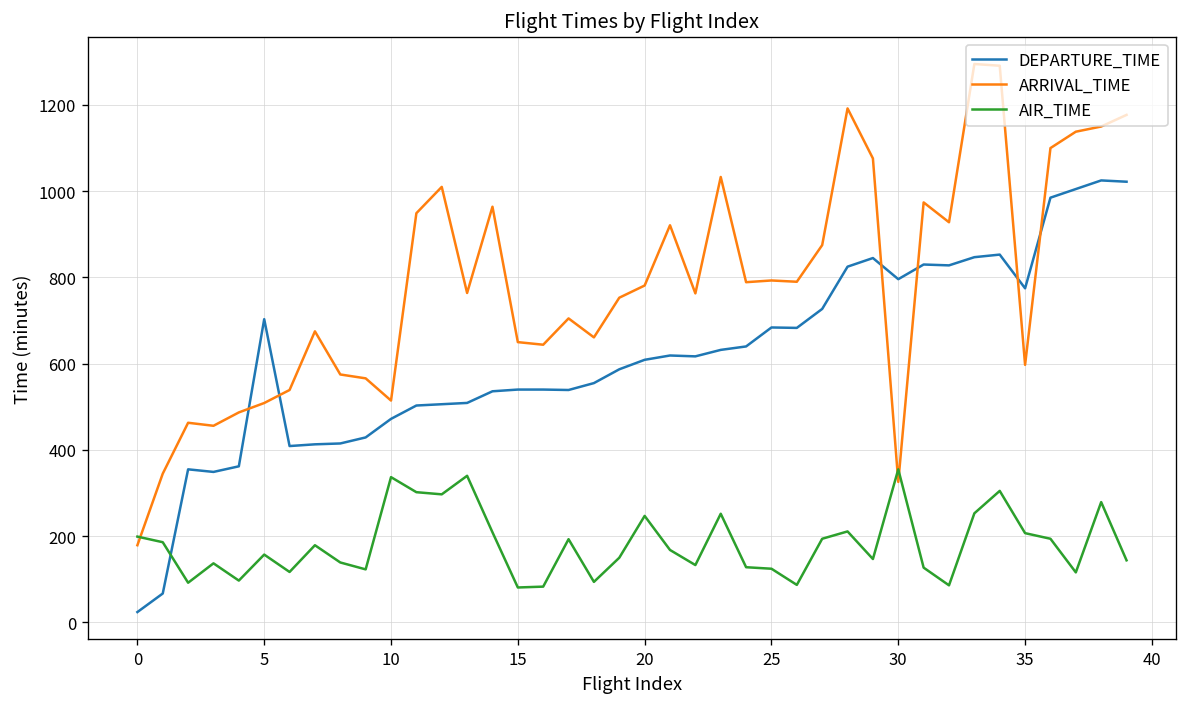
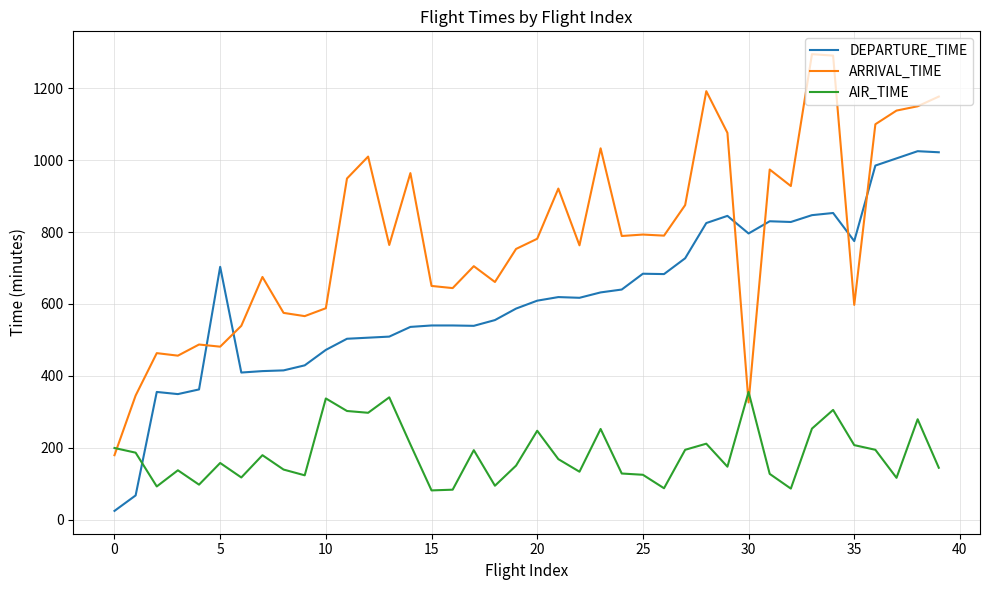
ARRIVAL_TIME, 5: 510 -> 480
ARRIVAL_TIME, 10: 510 -> 590
